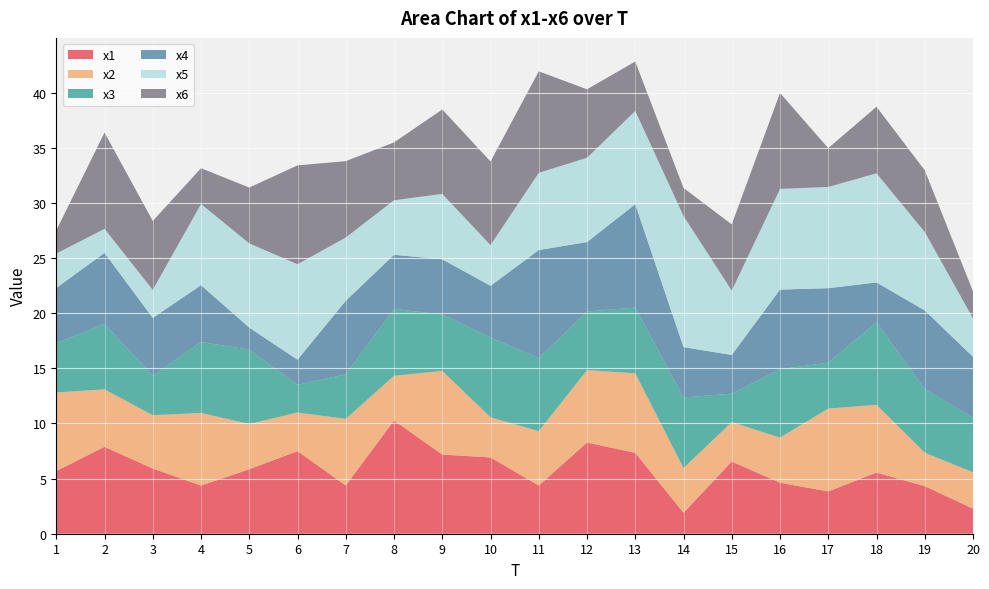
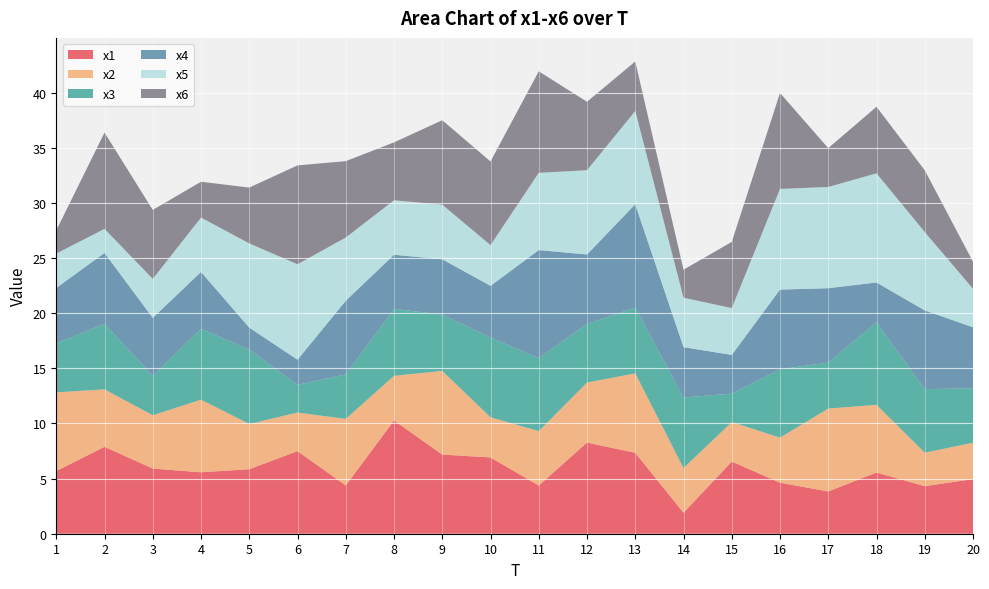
x5, 3: 2.5 -> 3.5
x1, 4: 4.4 -> 5.6
x5, 4: 7.4 -> 4.9
x5, 9: 5.9 -> 5.0
x2, 12: 6.6 -> 5.4
x5, 14: 11.9 -> 4.5
x5, 15: 5.8 -> 4.2
x1, 20: 2.3 -> 5.0
